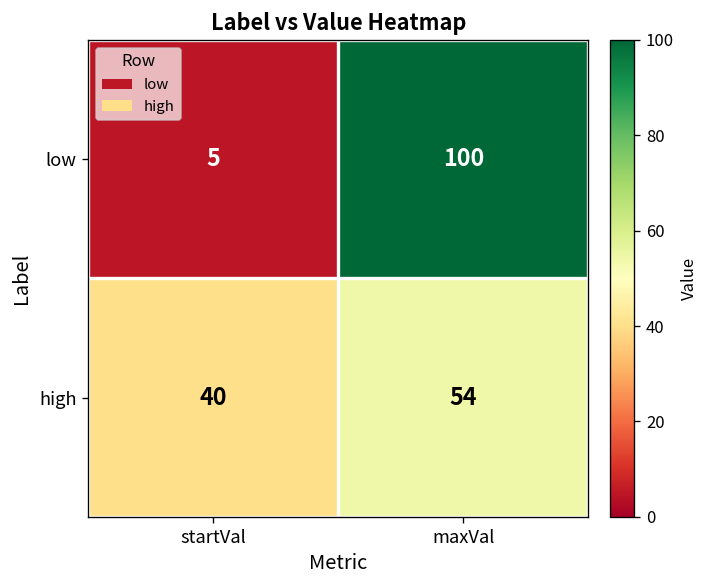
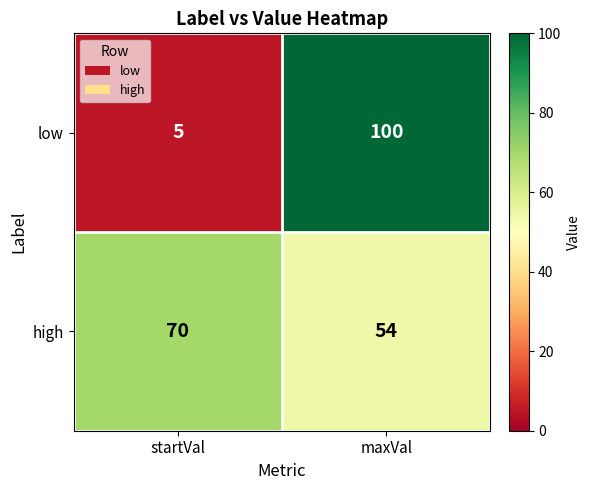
high, startVal: 40 -> 70
